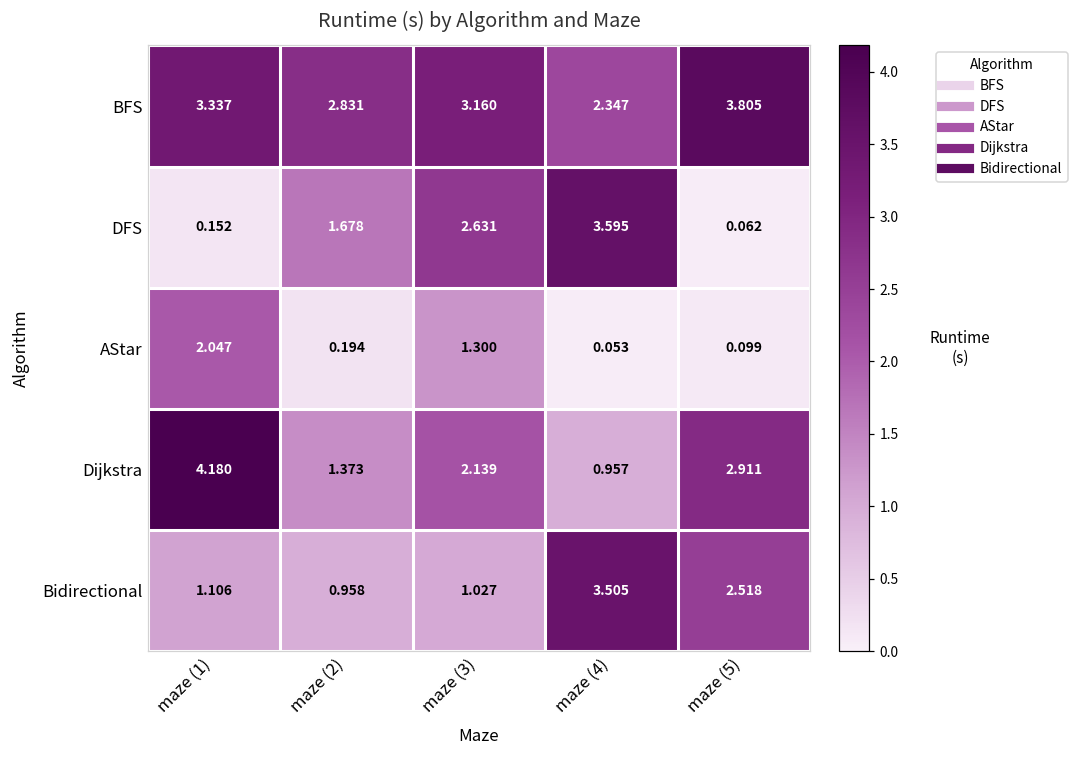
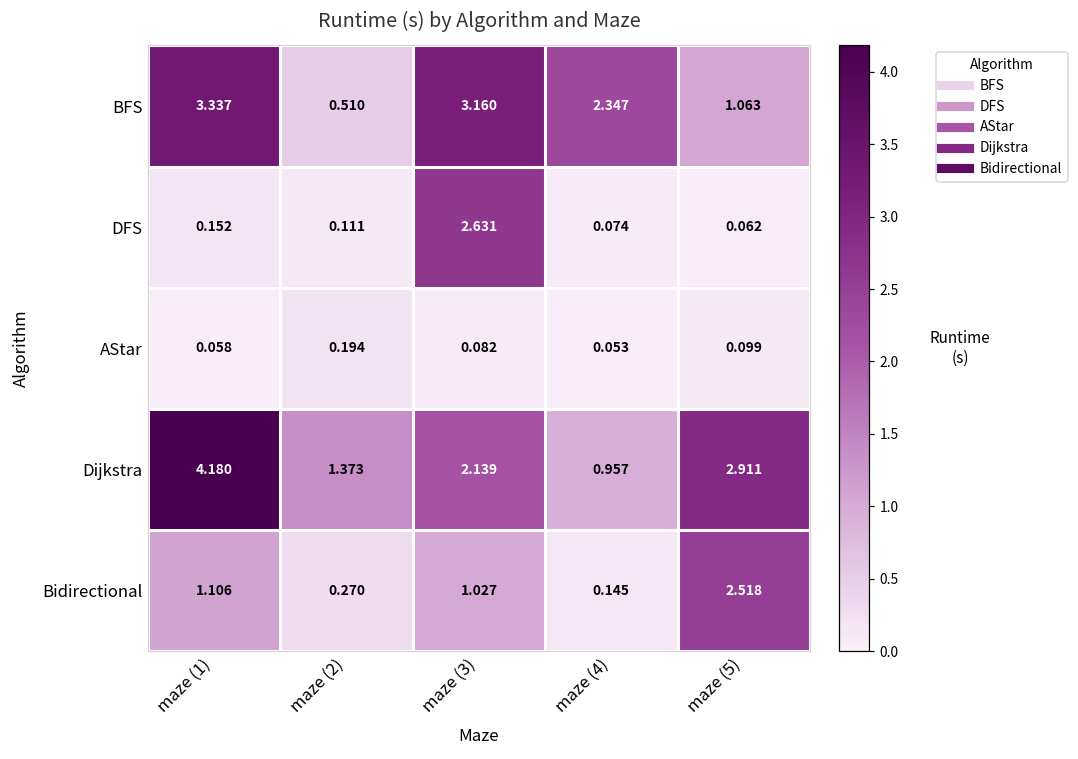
BFS, maze (2): 2.831 -> 0.510
BFS, maze (5): 3.805 -> 1.063
DFS, maze (2): 1.678 -> 0.111
DFS, maze (4): 3.595 -> 0.074
AStar, maze (1): 2.047 -> 0.058
AStar, maze (3): 1.300 -> 0.082
Bidirectional, maze (2): 0.958 -> 0.270
Bidirectional, maze (4): 3.505 -> 0.145
